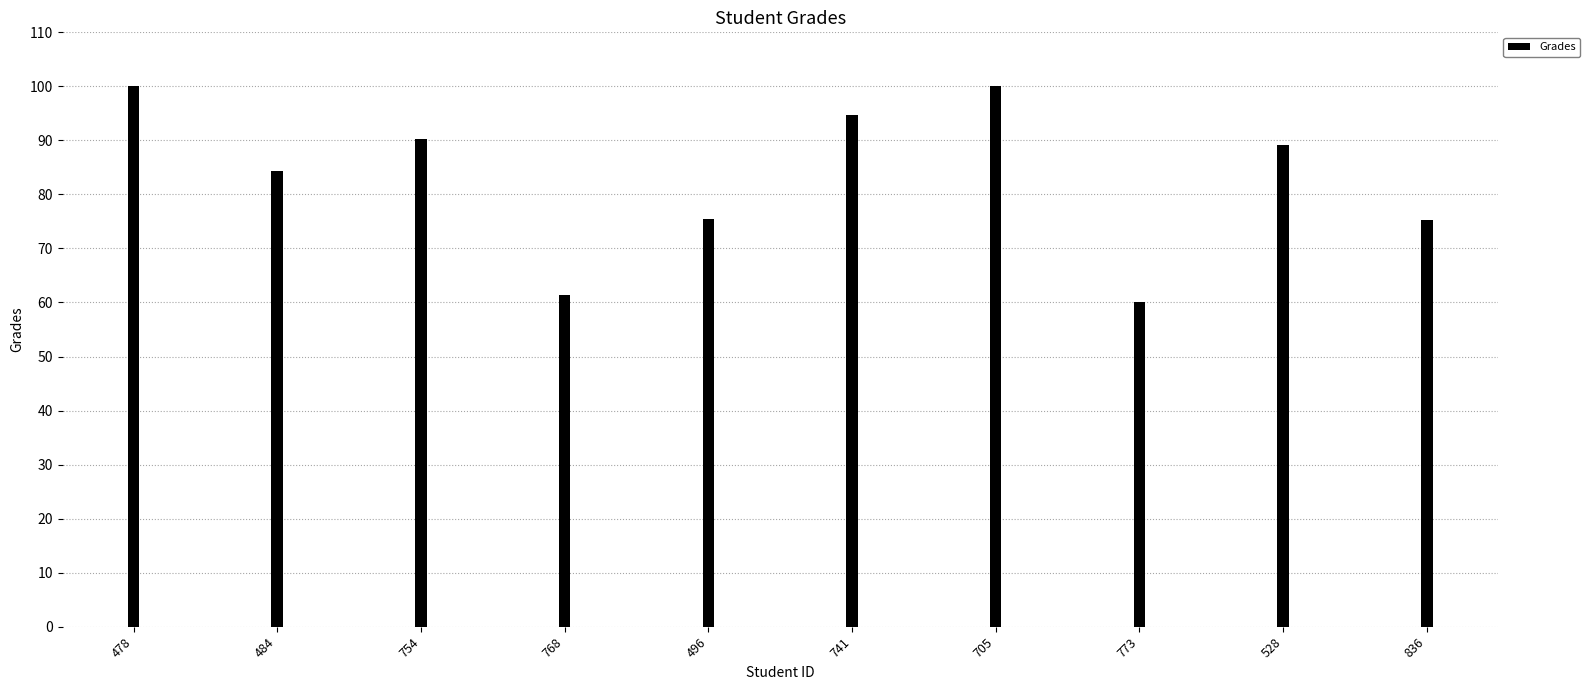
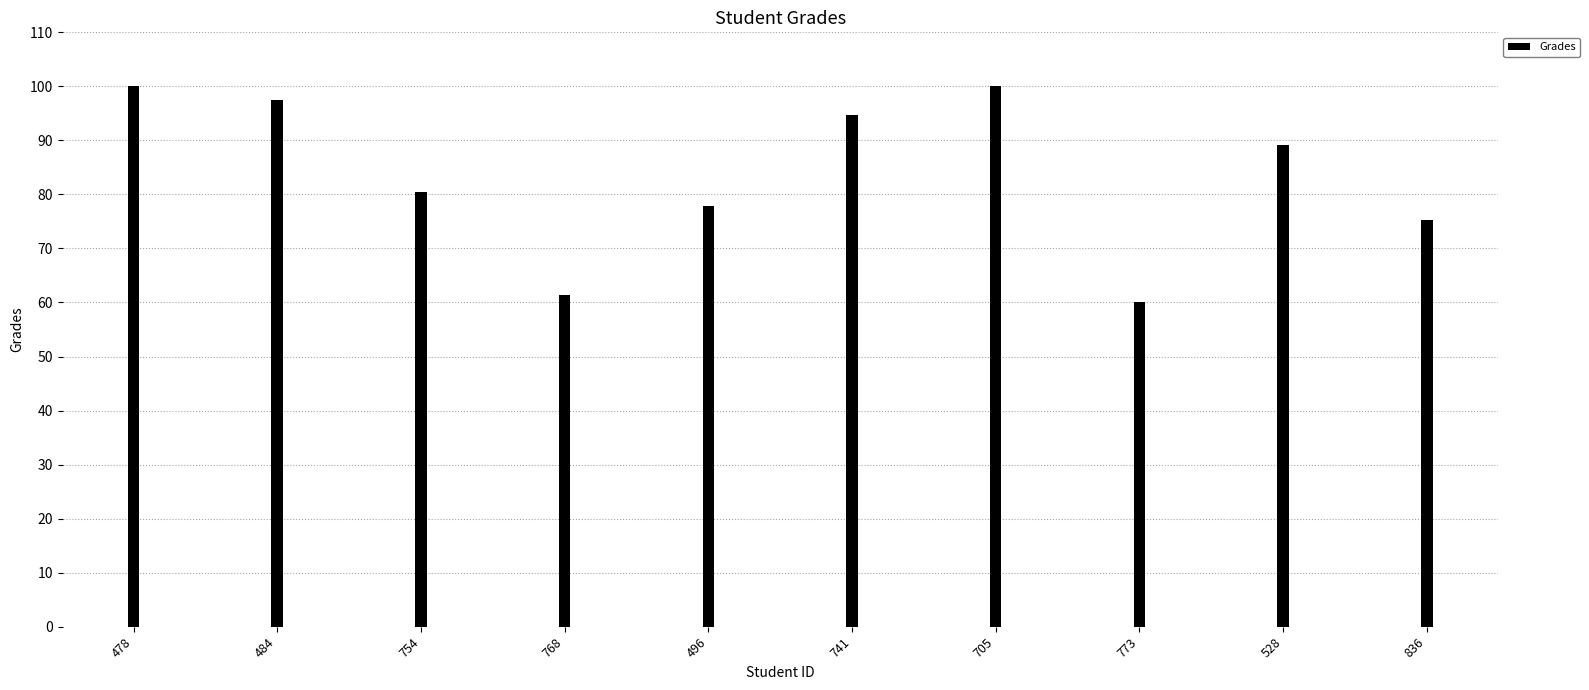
484: 84 -> 98
754: 90 -> 81
496: 75 -> 78
